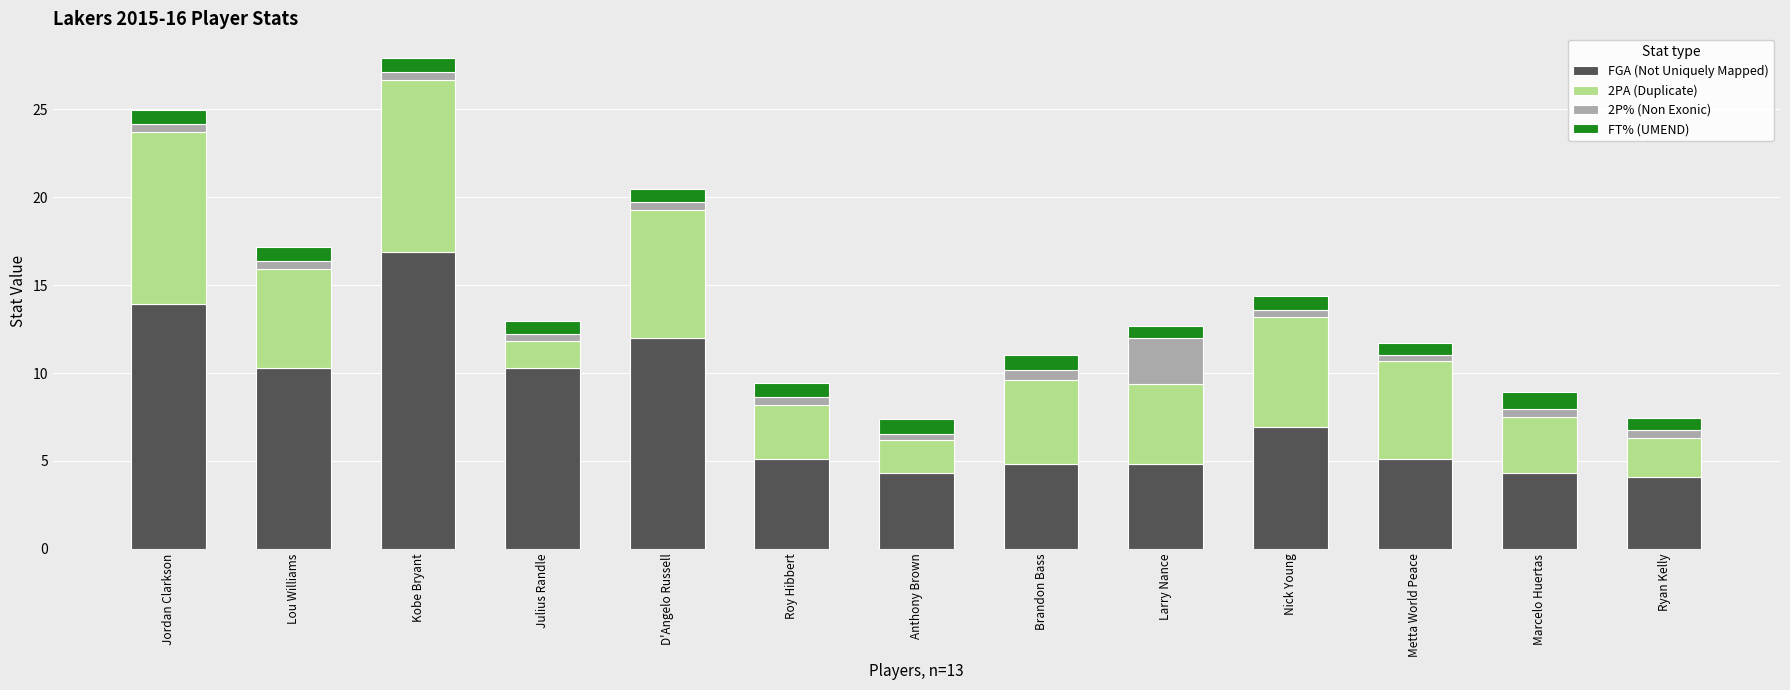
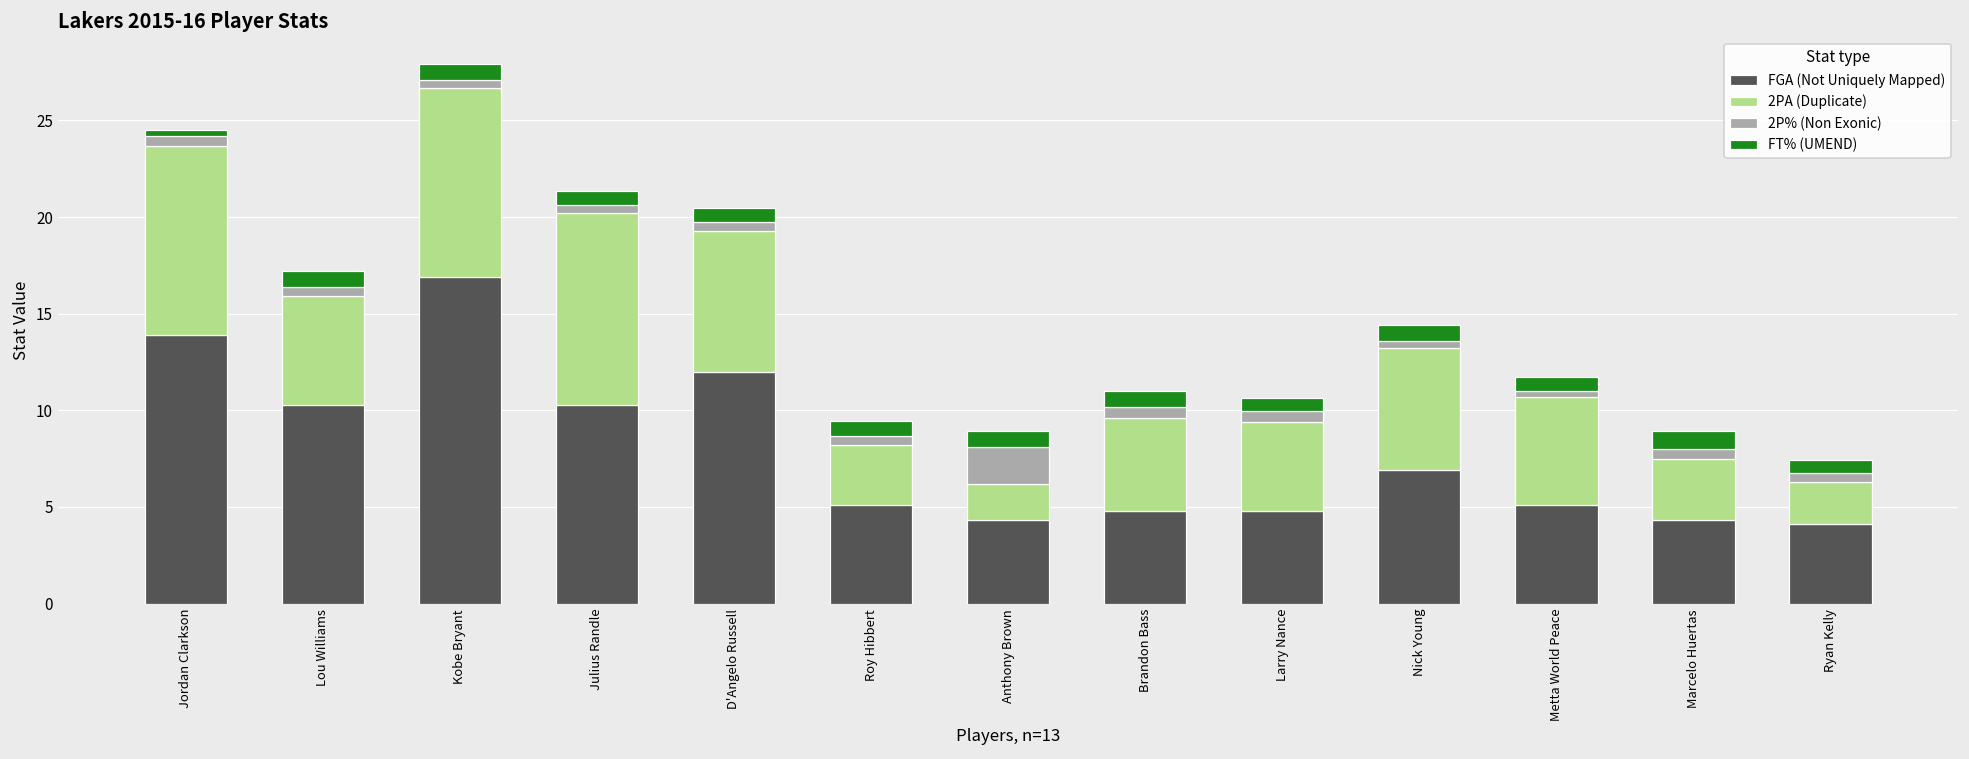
FT% (UMEND), Jordan Clarkson: 0.8 -> 0.3
2PA (Duplicate), Julius Randle: 1.5 -> 9.9
2P% (Non Exonic), Anthony Brown: 0.3 -> 1.9
2P% (Non Exonic), Larry Nance: 2.6 -> 0.5
